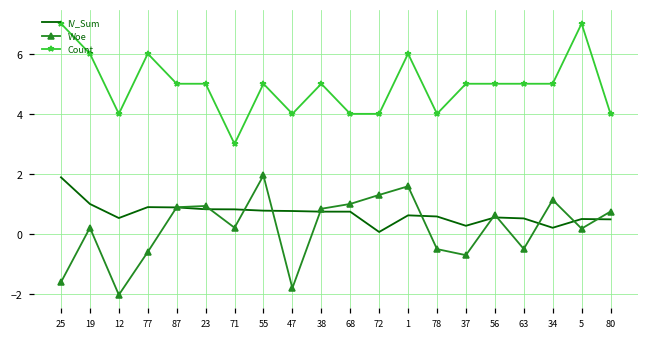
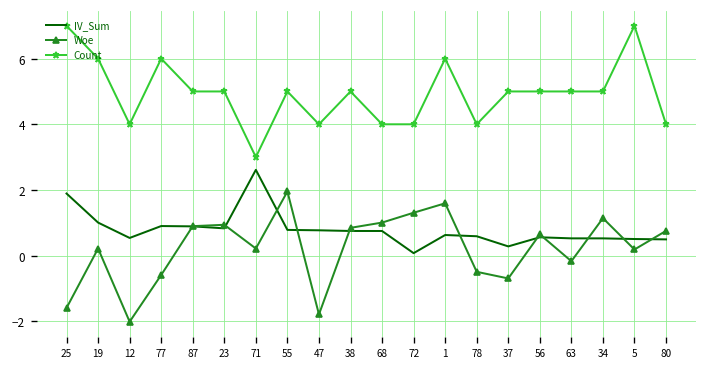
IV_Sum, 71: 0.8 -> 2.6
Woe, 63: -0.5 -> -0.2
IV_Sum, 34: 0.2 -> 0.5
